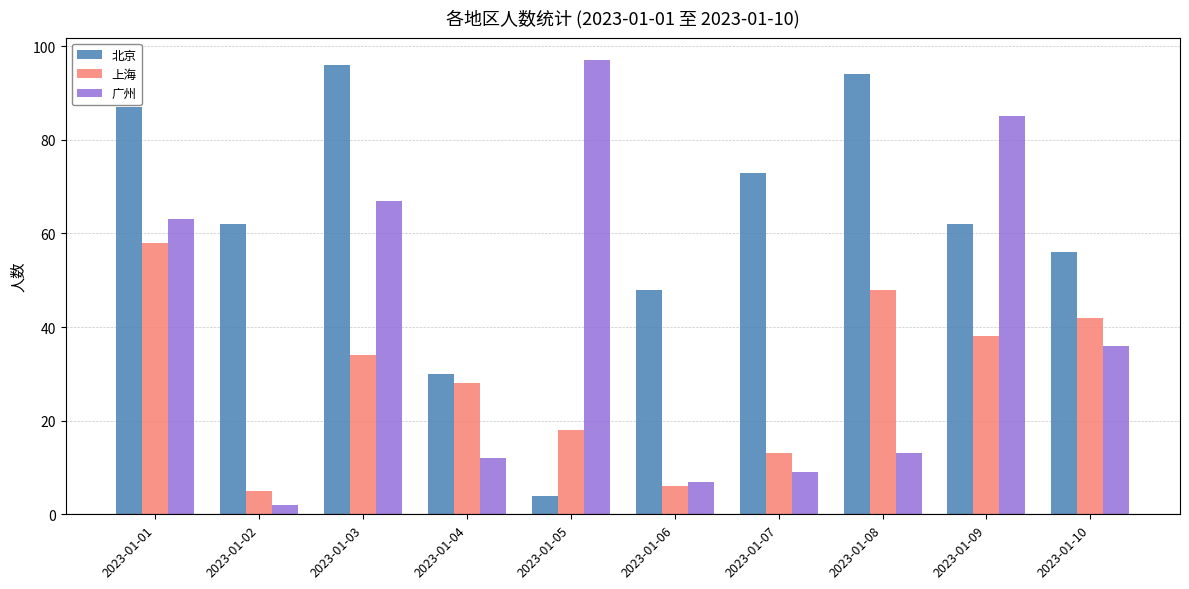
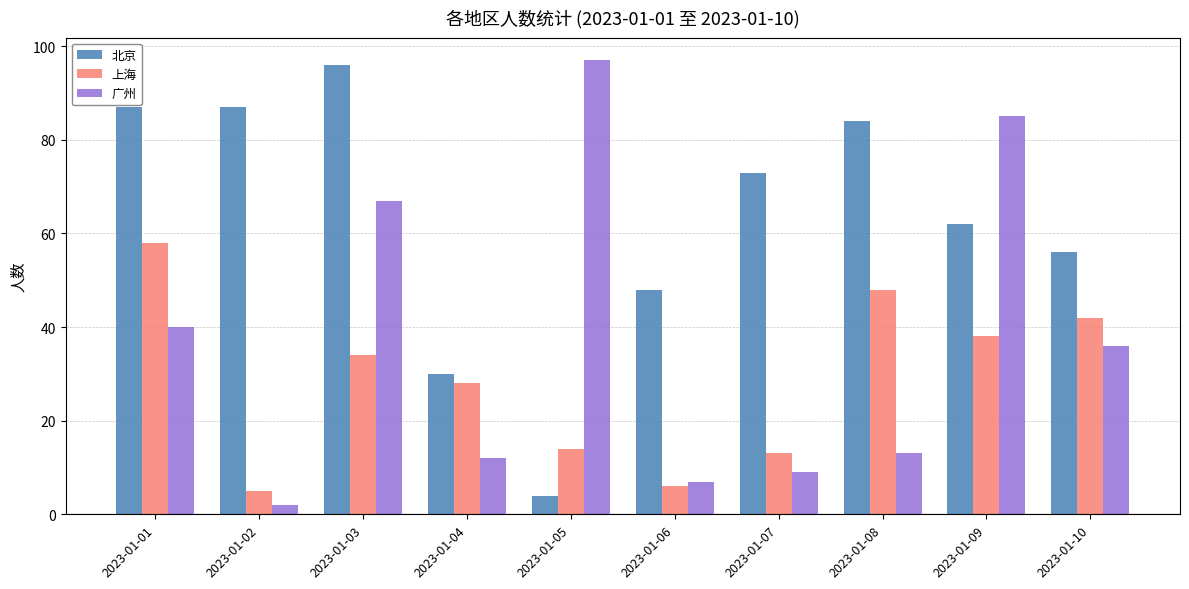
广州, 2023-01-01: 63 -> 40
北京, 2023-01-02: 62 -> 87
上海, 2023-01-05: 18 -> 14
北京, 2023-01-08: 94 -> 84
